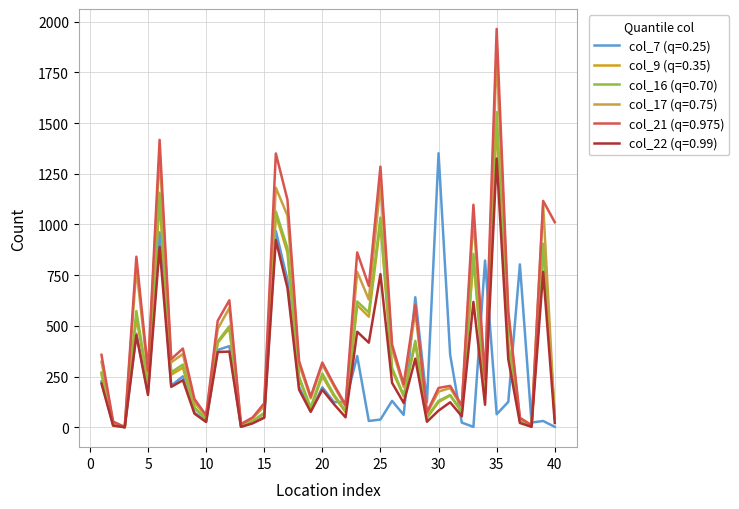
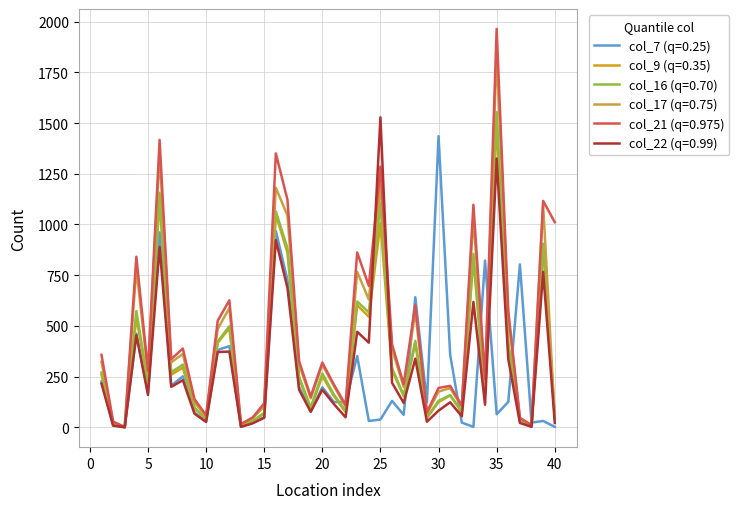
col_16 (q=0.70), 25: 1030 -> 1110
col_22 (q=0.99), 25: 760 -> 1530
col_7 (q=0.25), 30: 1350 -> 1440
